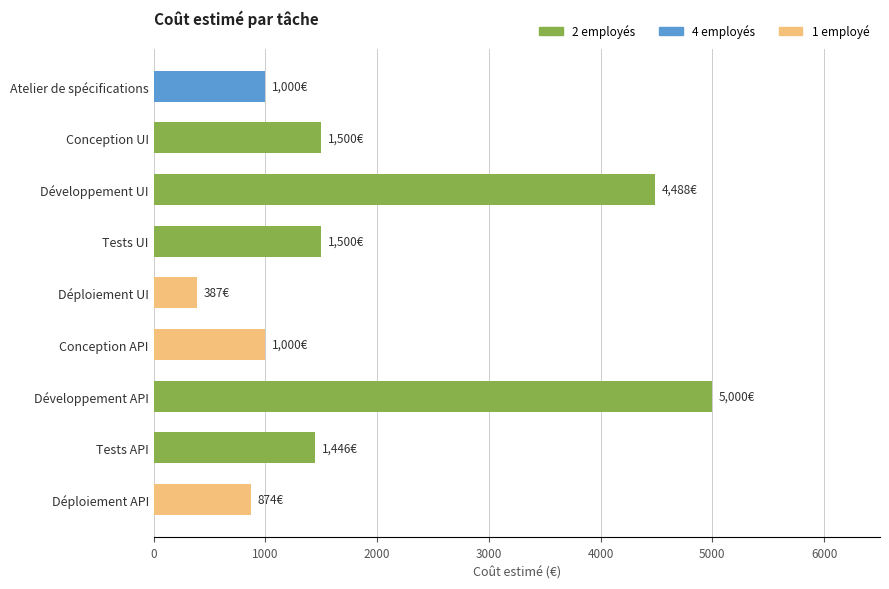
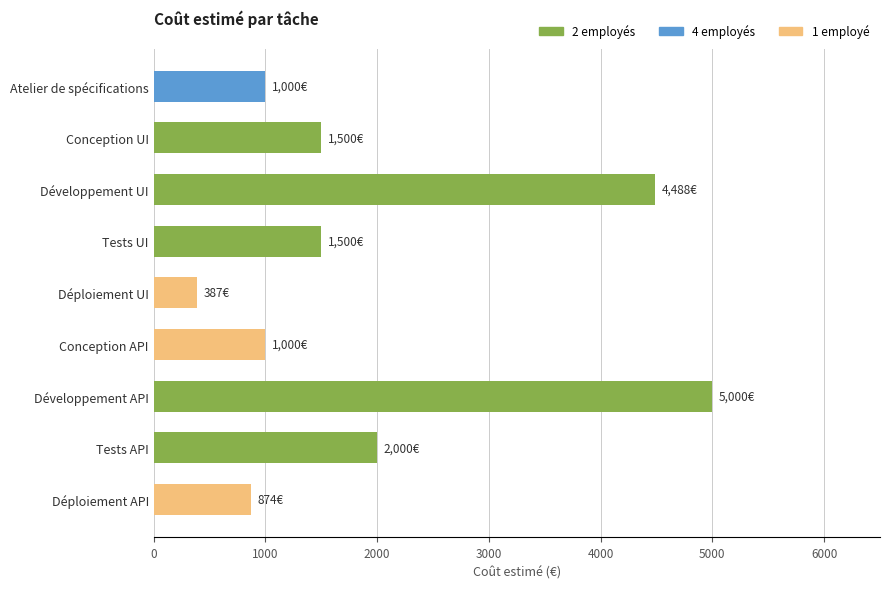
Tests API: 1,446€ -> 2,000€
